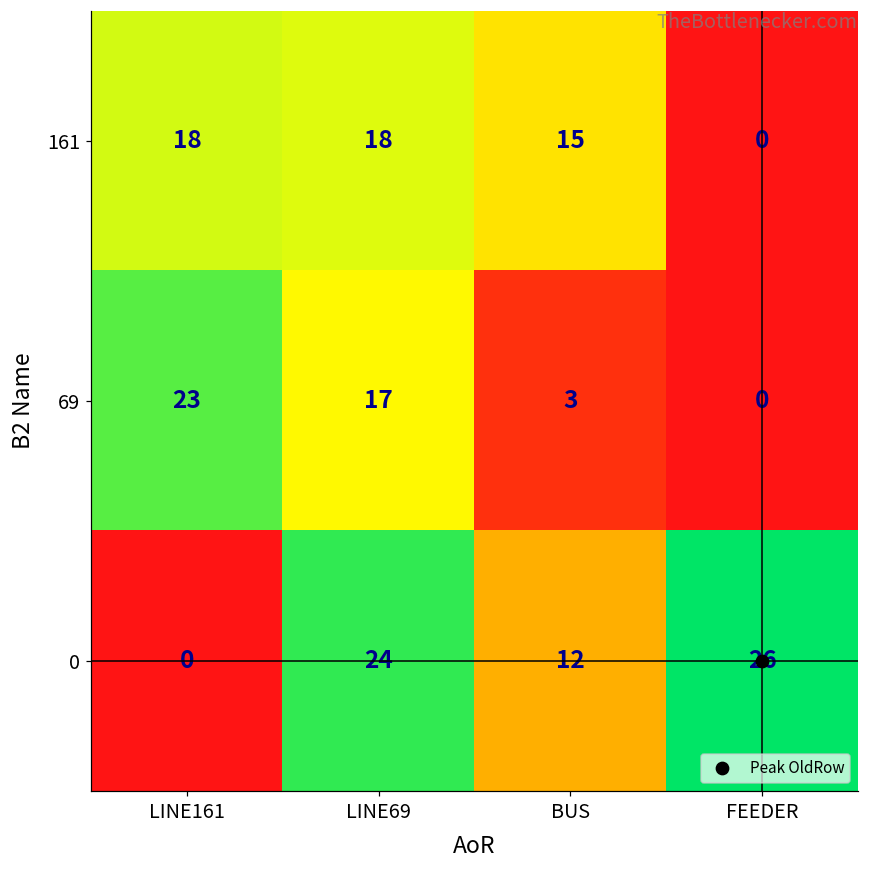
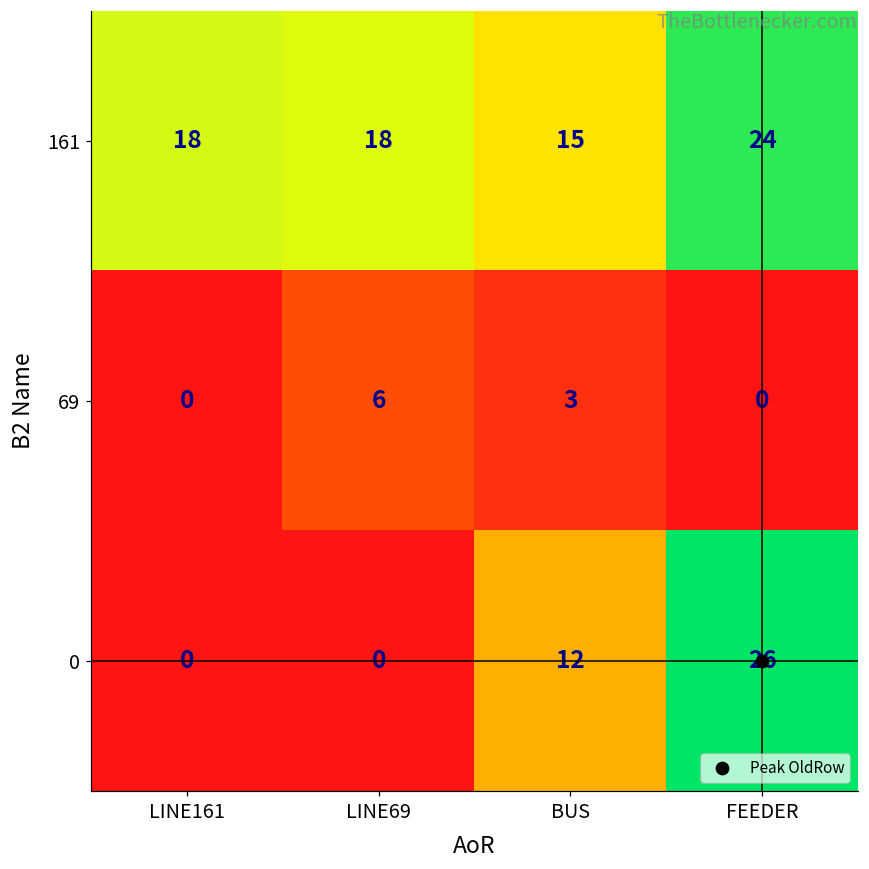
161, FEEDER: 0 -> 24
69, LINE161: 23 -> 0
69, LINE69: 17 -> 6
0, LINE69: 24 -> 0
